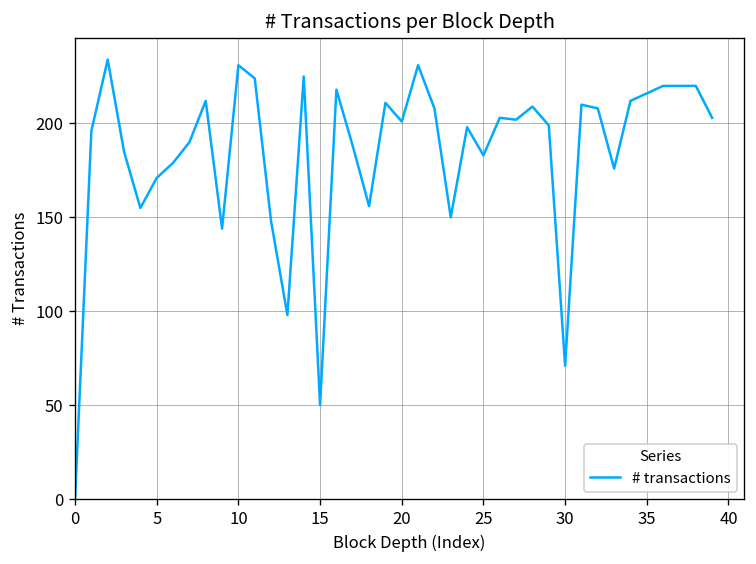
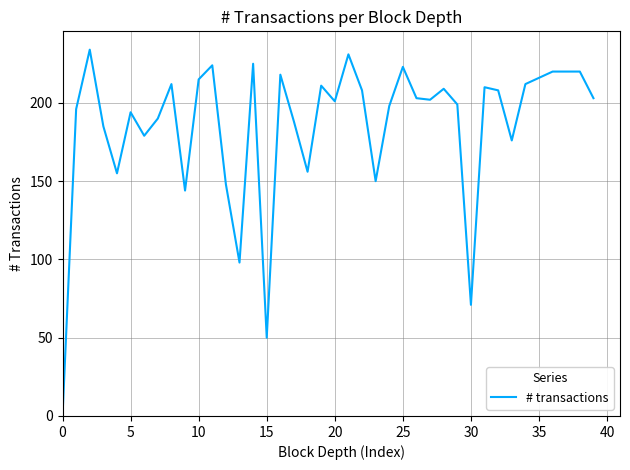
5: 171 -> 194
10: 231 -> 215
25: 183 -> 223
